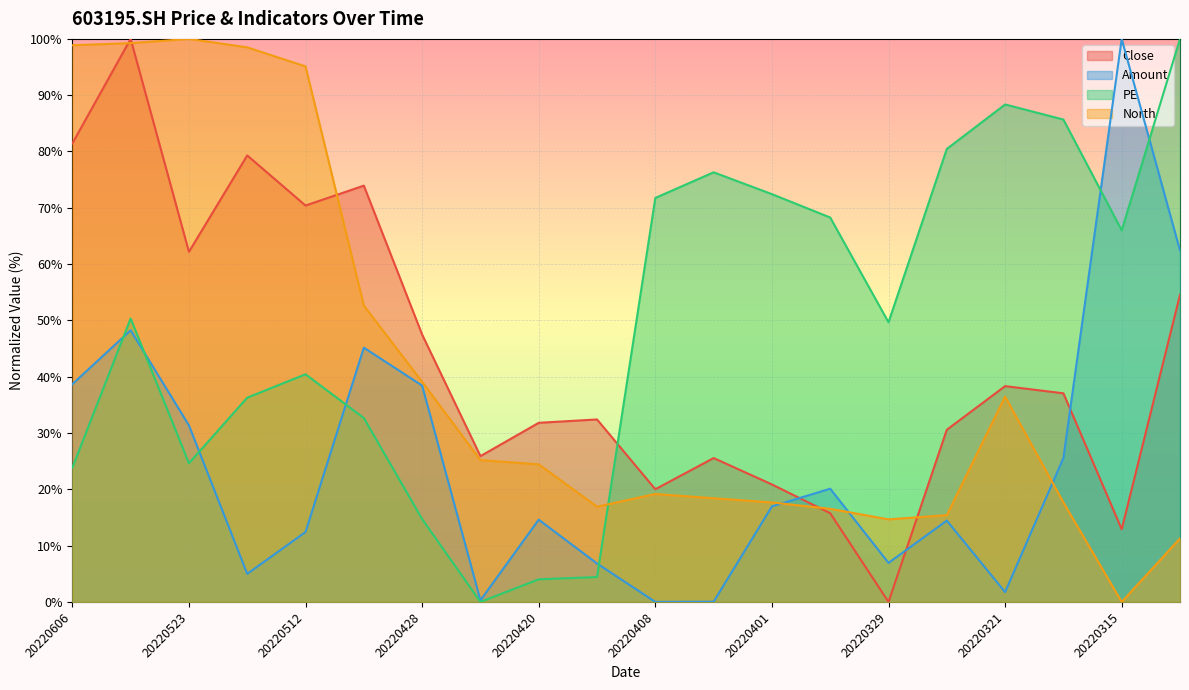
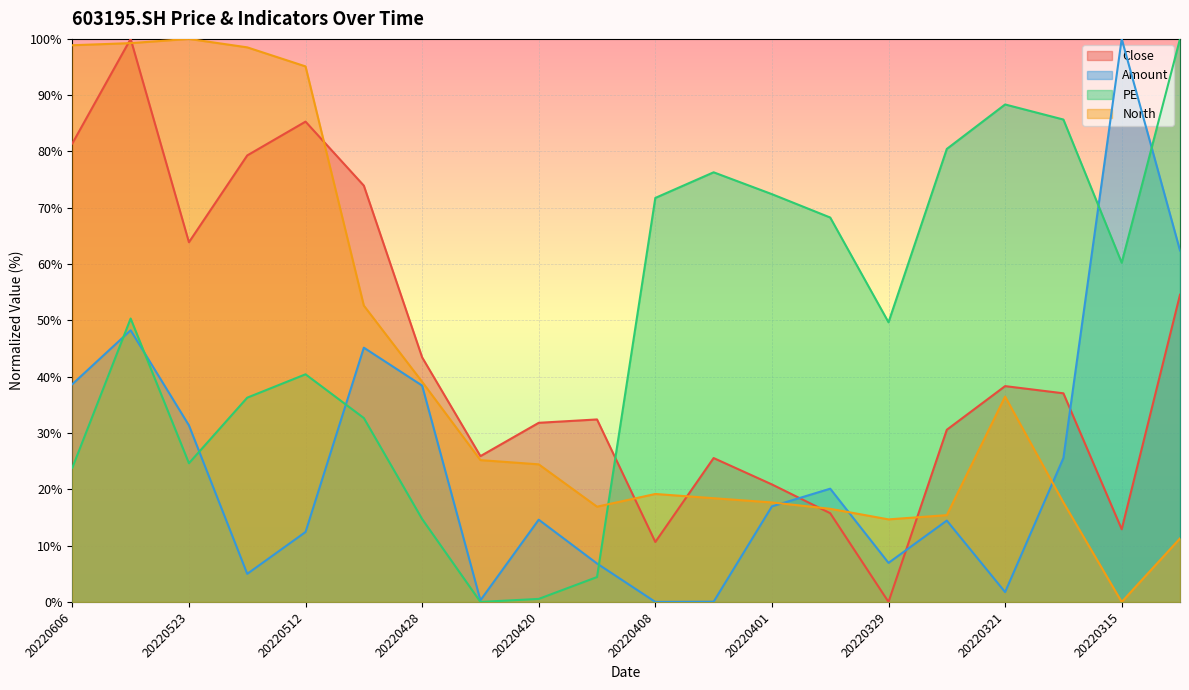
Close, 20220523: 62% -> 64%
Close, 20220512: 70% -> 85%
Close, 20220428: 47% -> 43%
PE, 20220420: 4% -> 1%
Close, 20220408: 20% -> 11%
PE, 20220315: 66% -> 60%
